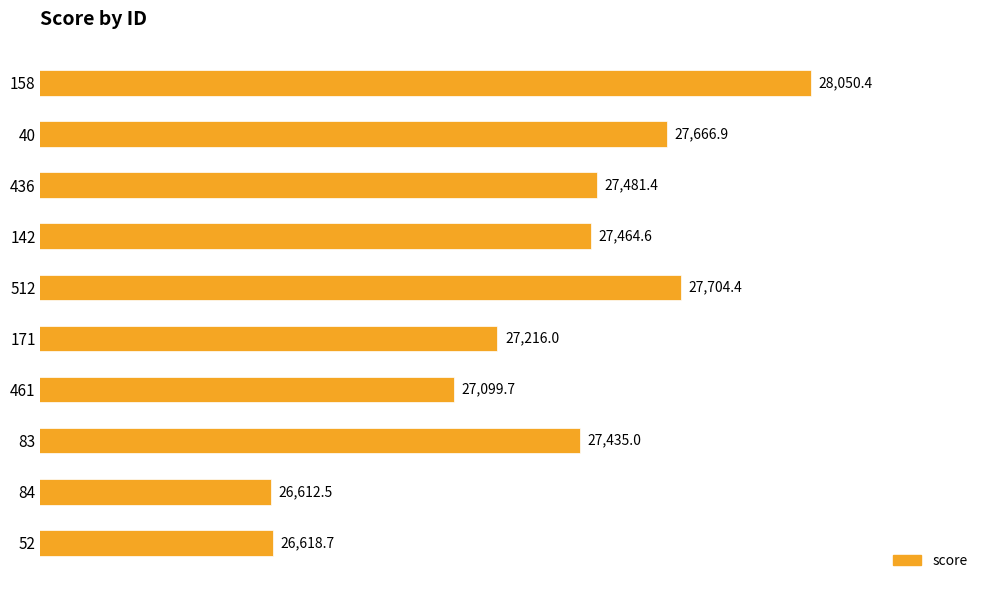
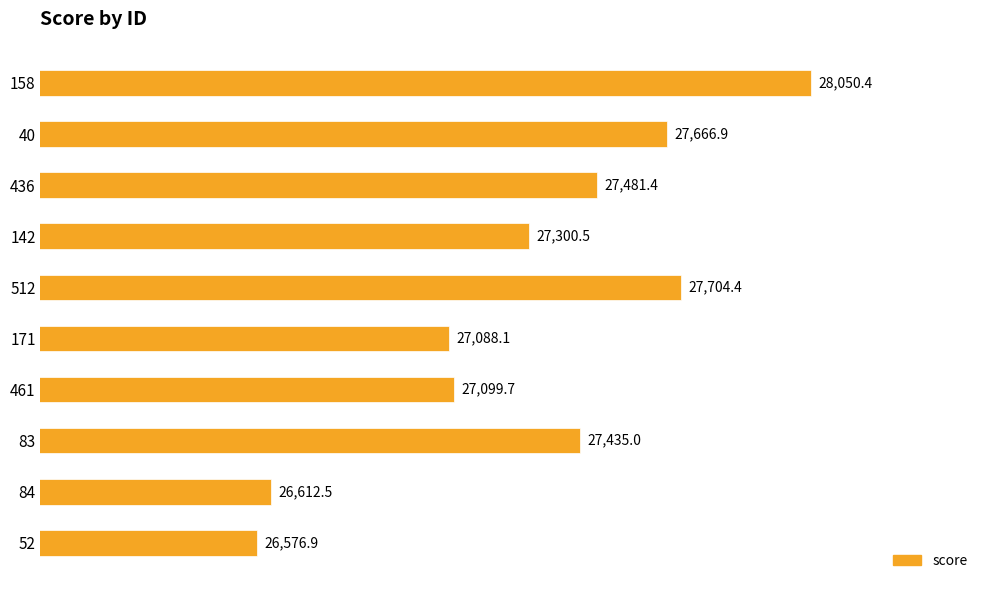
142: 27,464.6 -> 27,300.5
171: 27,216.0 -> 27,088.1
52: 26,618.7 -> 26,576.9
